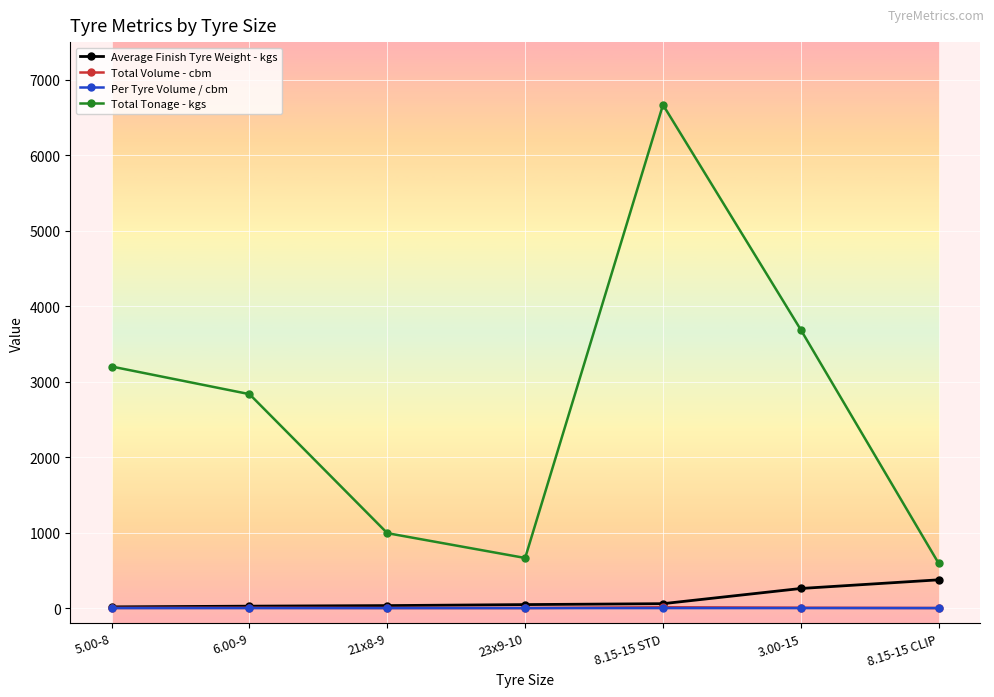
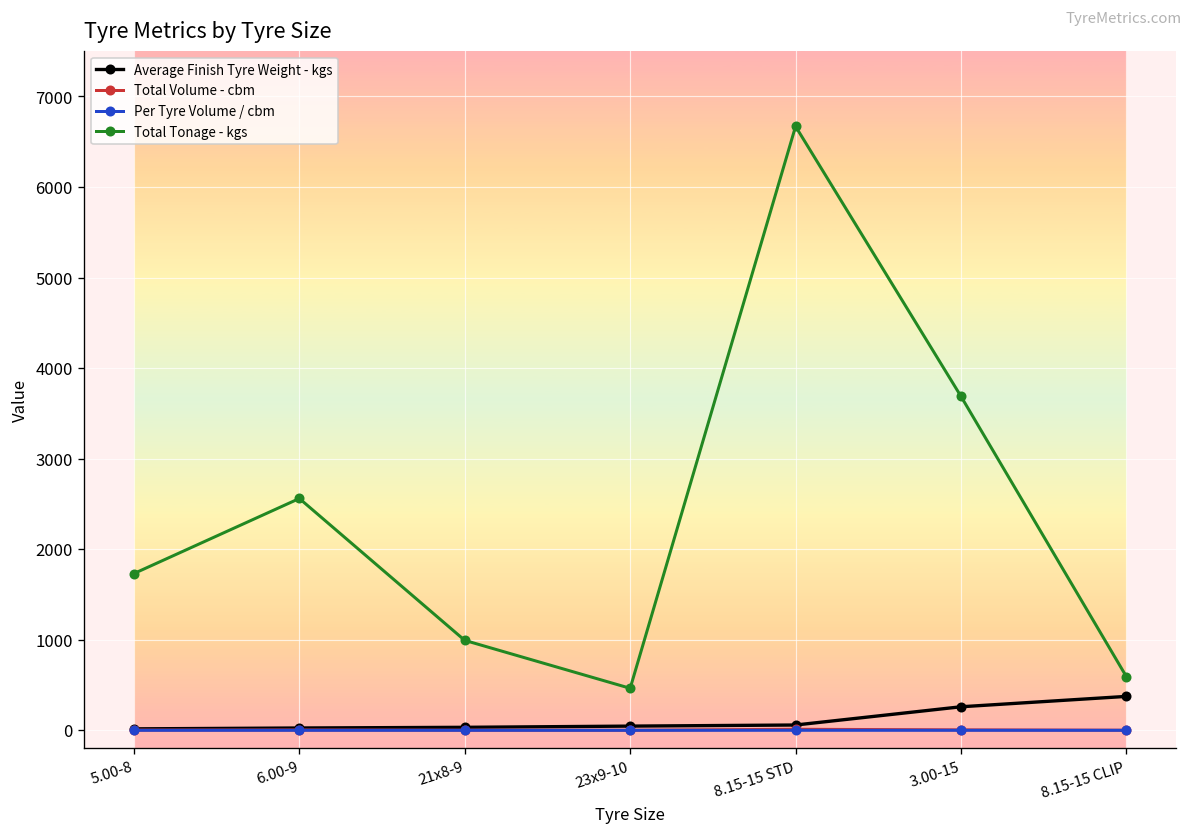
Total Tonage - kgs, 5.00-8: 3200 -> 1700
Total Tonage - kgs, 6.00-9: 2800 -> 2600
Total Tonage - kgs, 23x9-10: 700 -> 500
